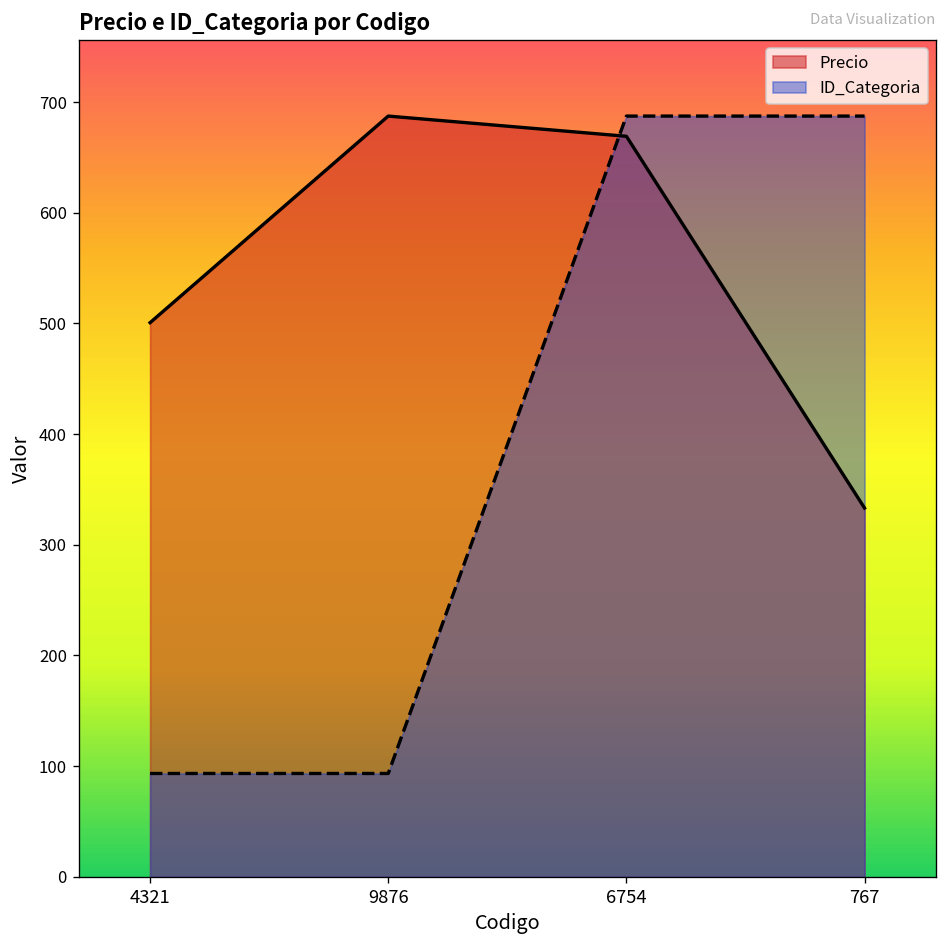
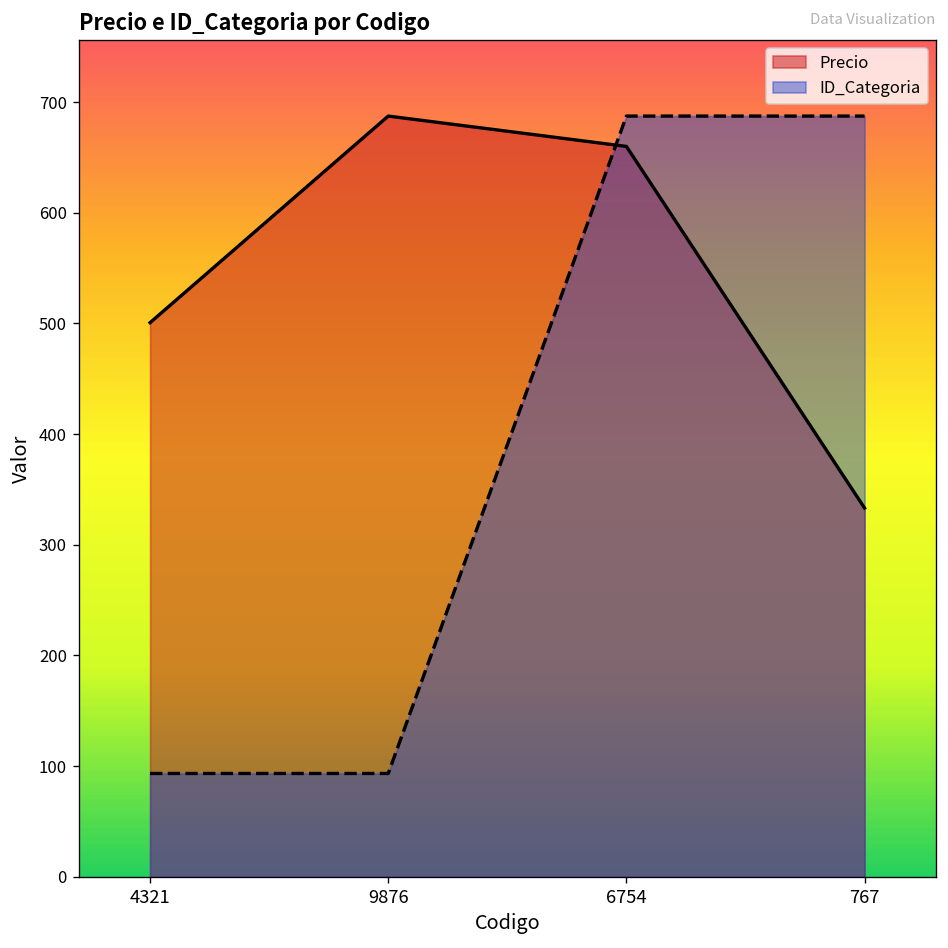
Precio, 6754: 670 -> 660
